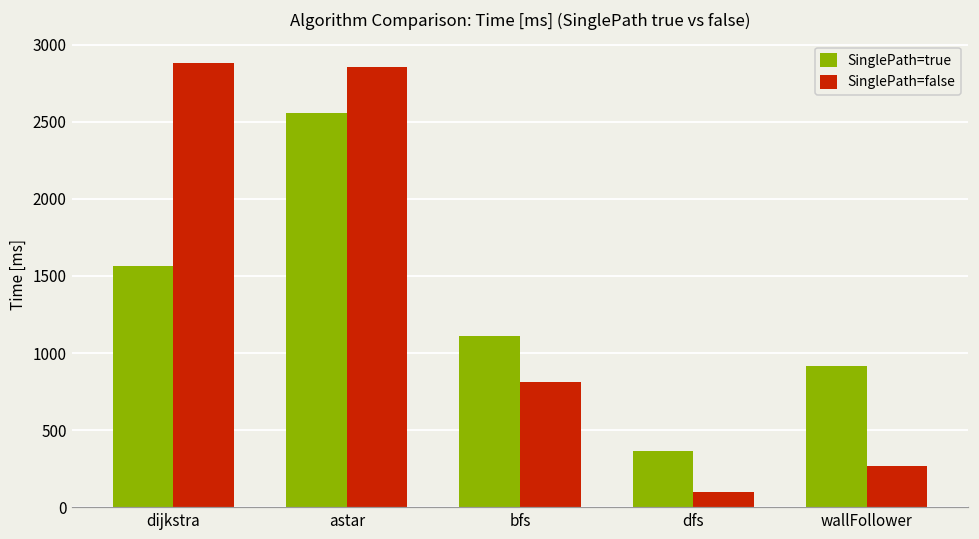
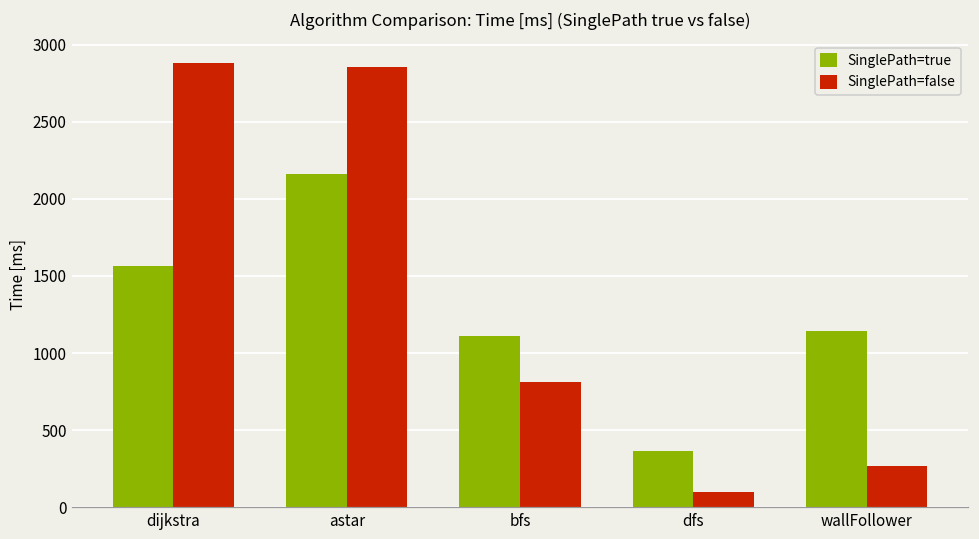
SinglePath=true, astar: 2560 -> 2160
SinglePath=true, wallFollower: 920 -> 1140
